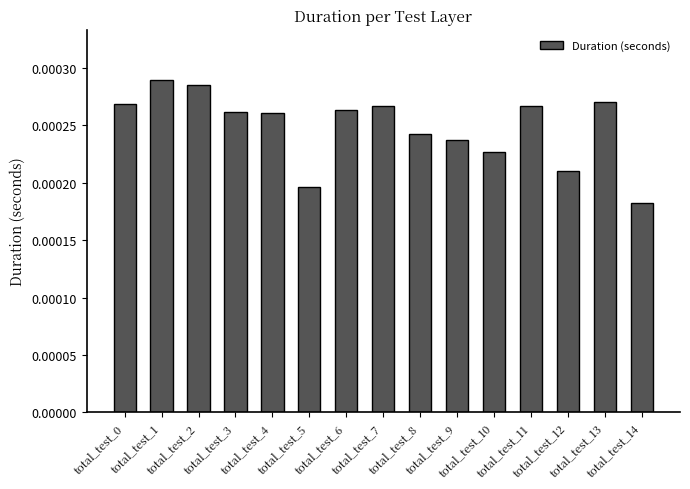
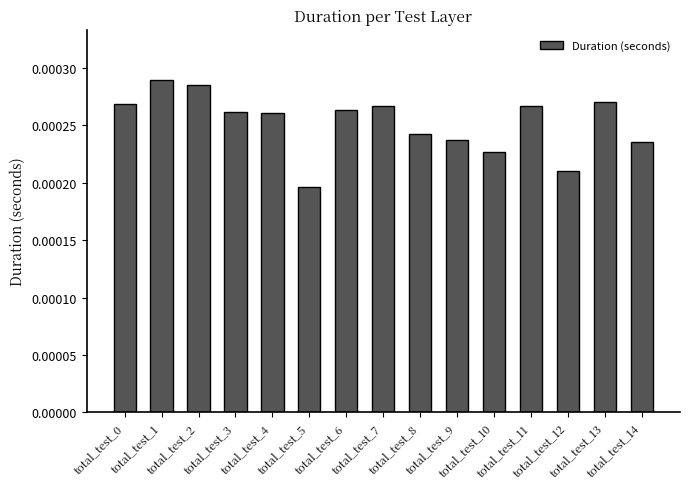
total_test_14: 0.000183 -> 0.000236
